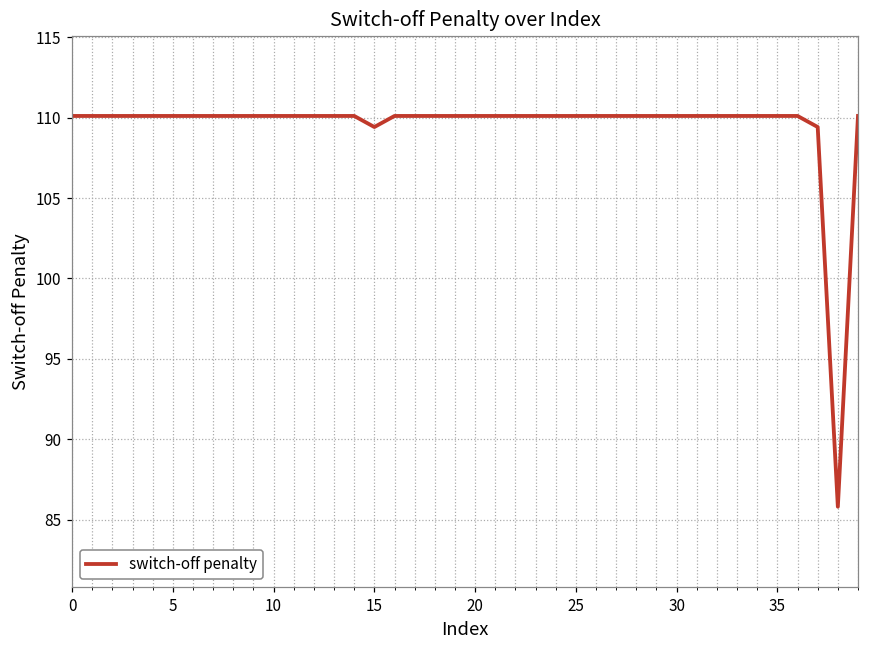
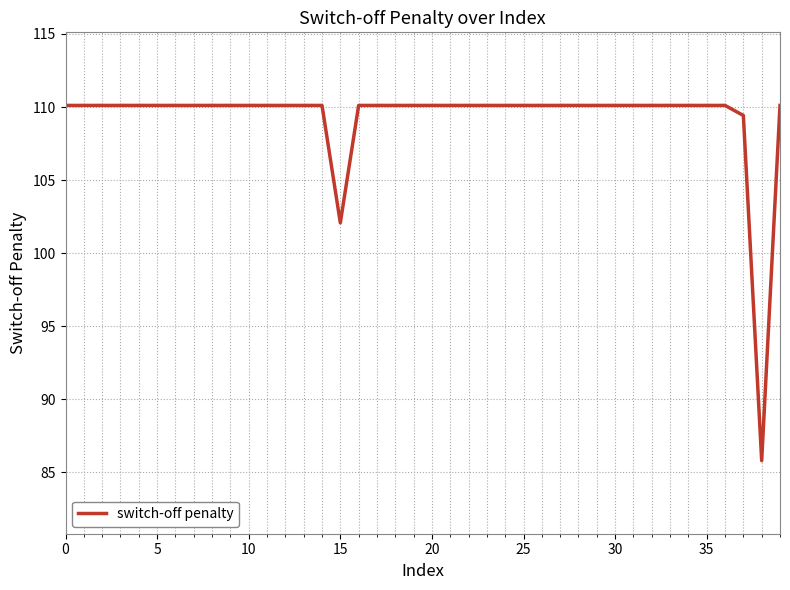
15: 109.4 -> 102.1
